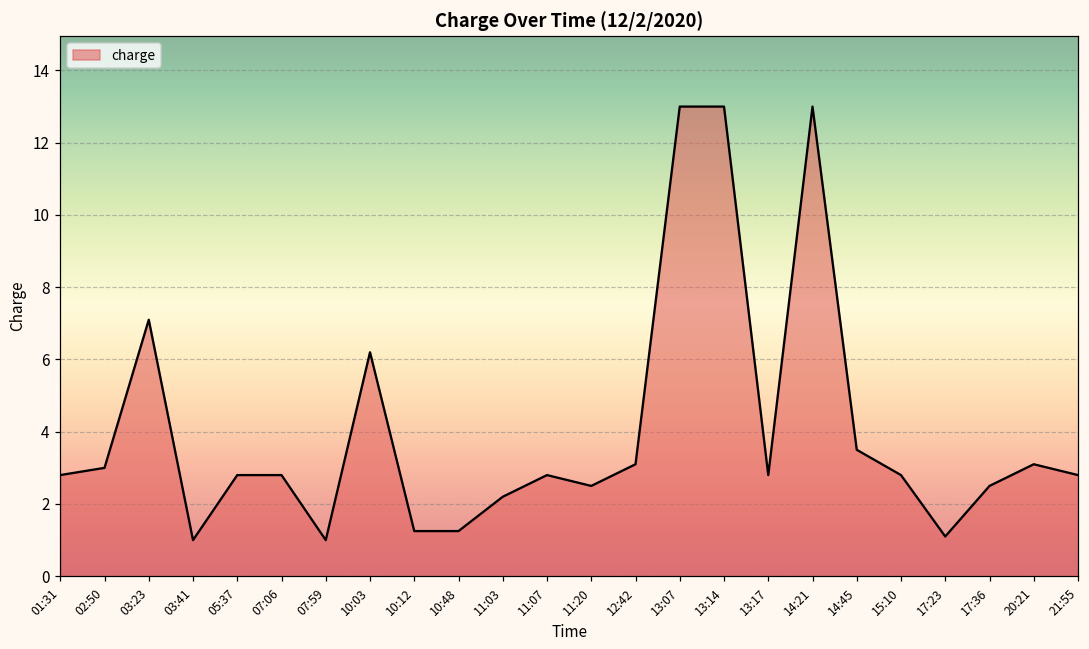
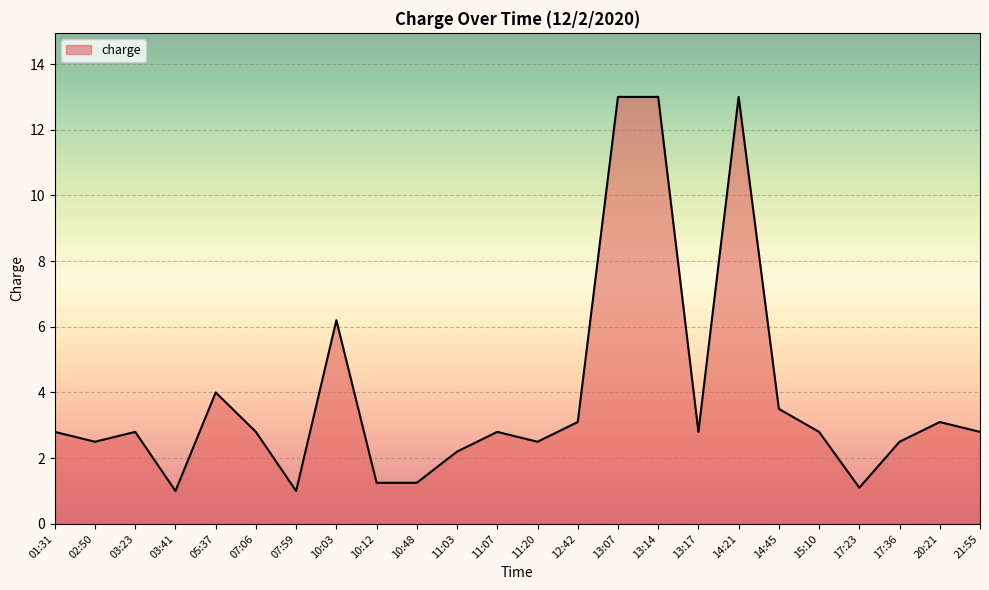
02:50: 3.0 -> 2.5
03:23: 7.1 -> 2.8
05:37: 2.8 -> 4.0
